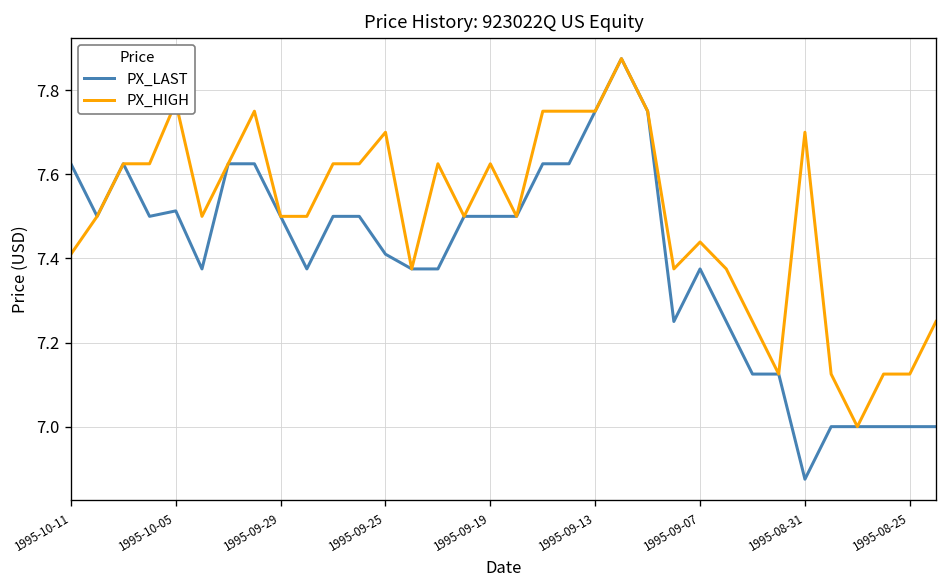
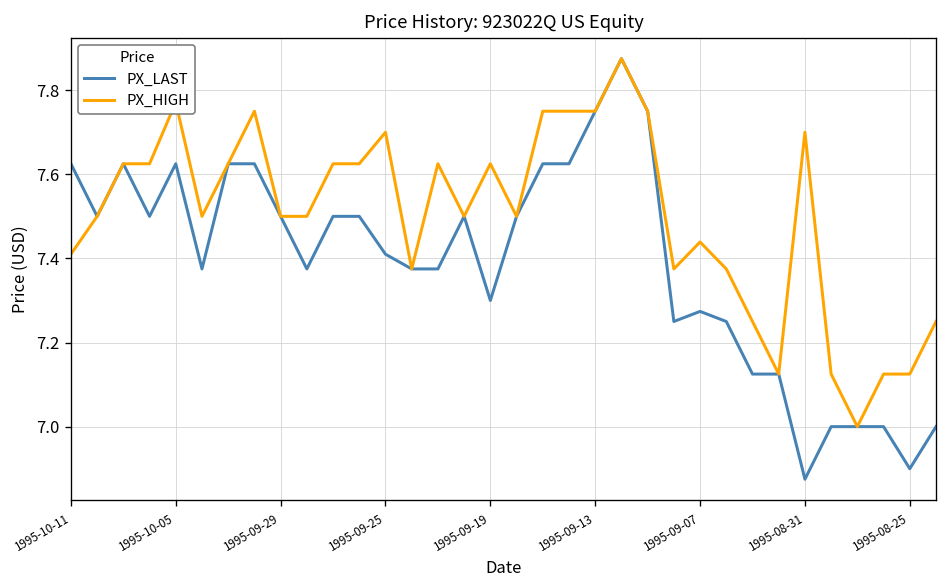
PX_LAST, 1995-10-05: 7.51 -> 7.63
PX_LAST, 1995-09-19: 7.5 -> 7.3
PX_LAST, 1995-09-07: 7.38 -> 7.27
PX_LAST, 1995-08-25: 7.0 -> 6.9
